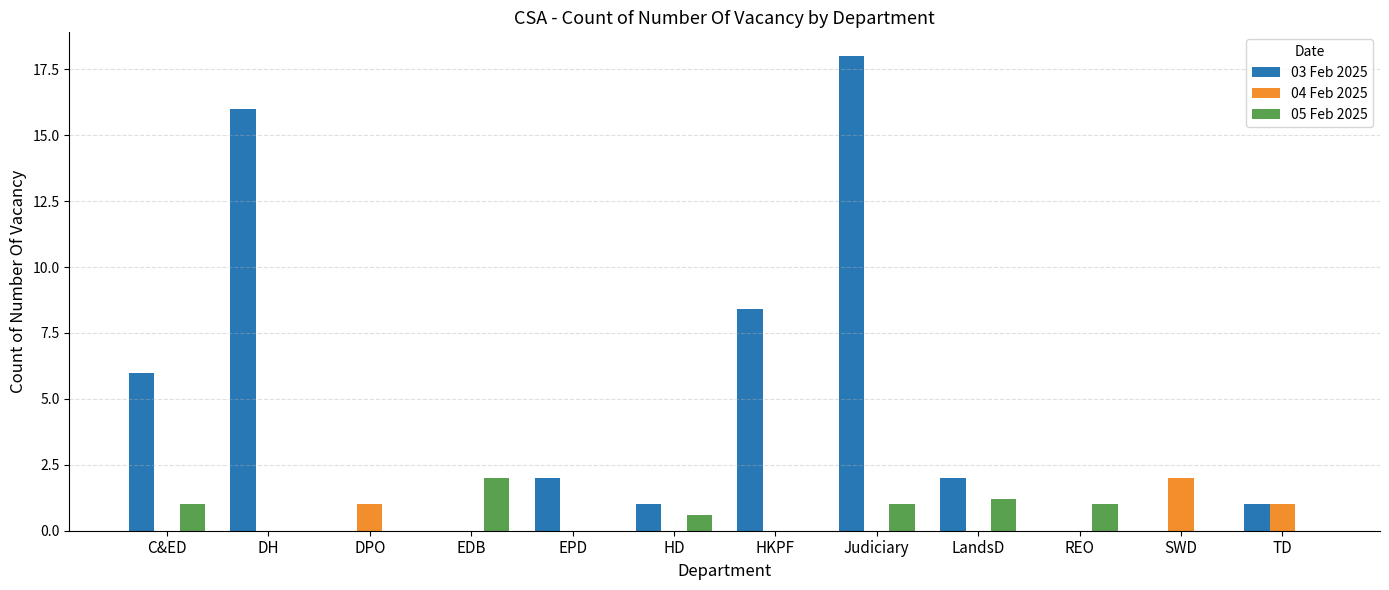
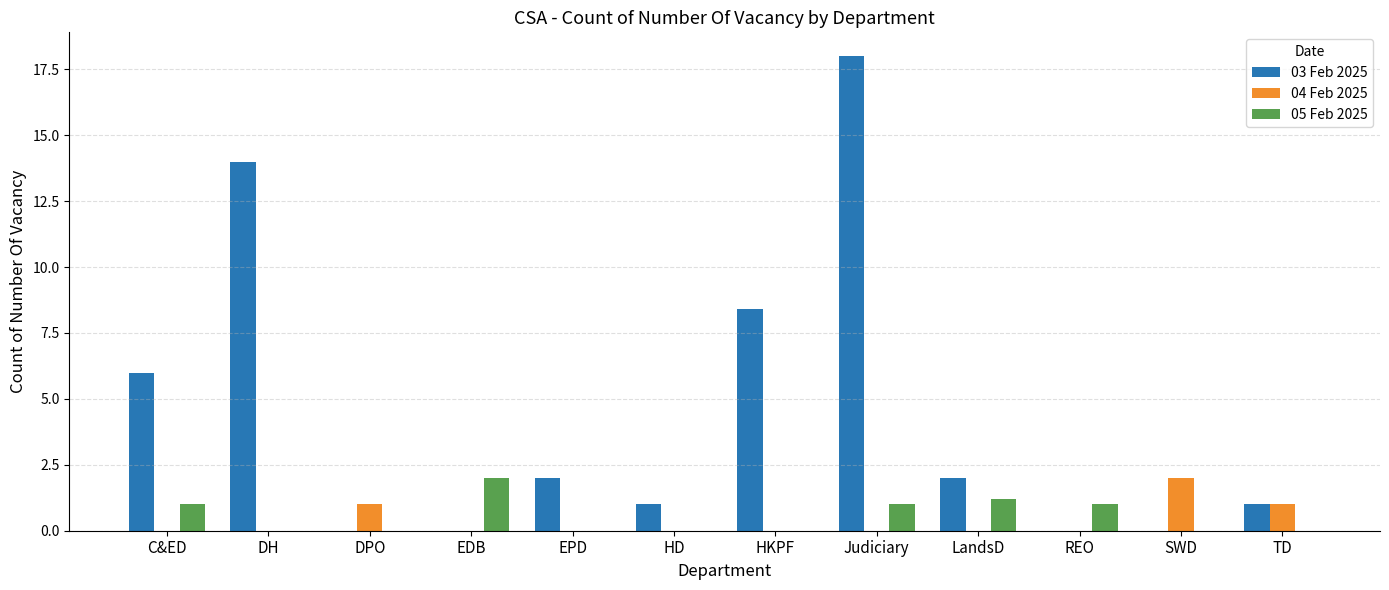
03 Feb 2025, DH: 16 -> 14
05 Feb 2025, HD: 0.6 -> 0.0
